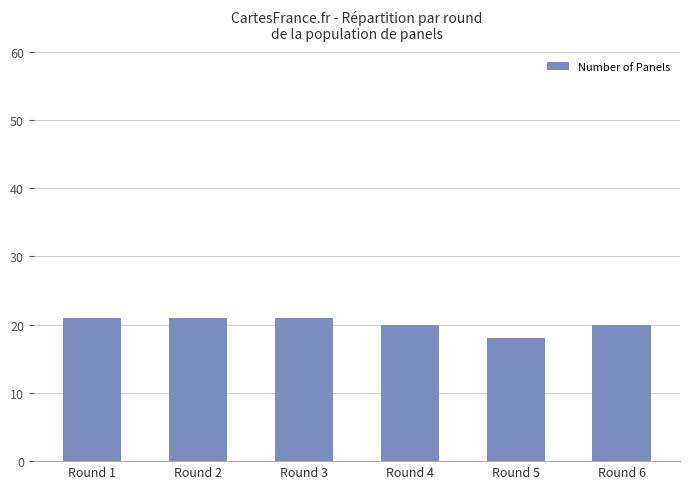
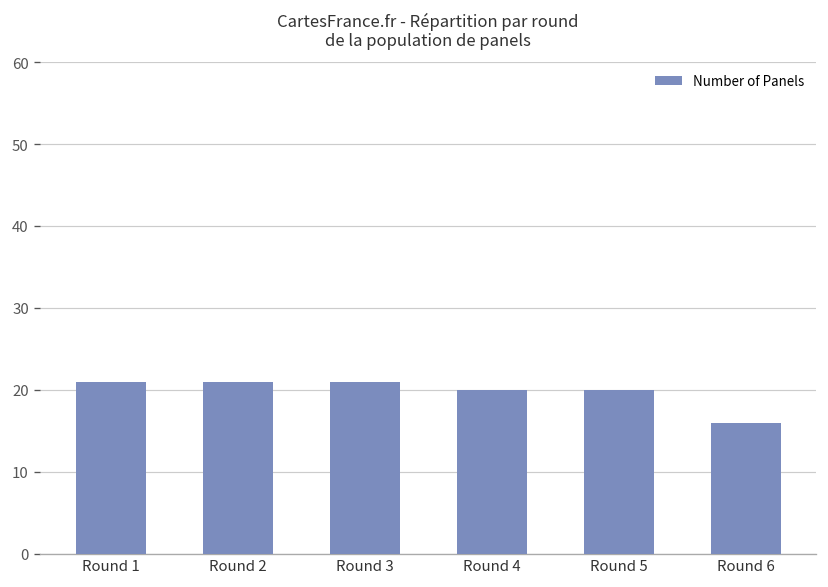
Round 5: 18 -> 20
Round 6: 20 -> 16
